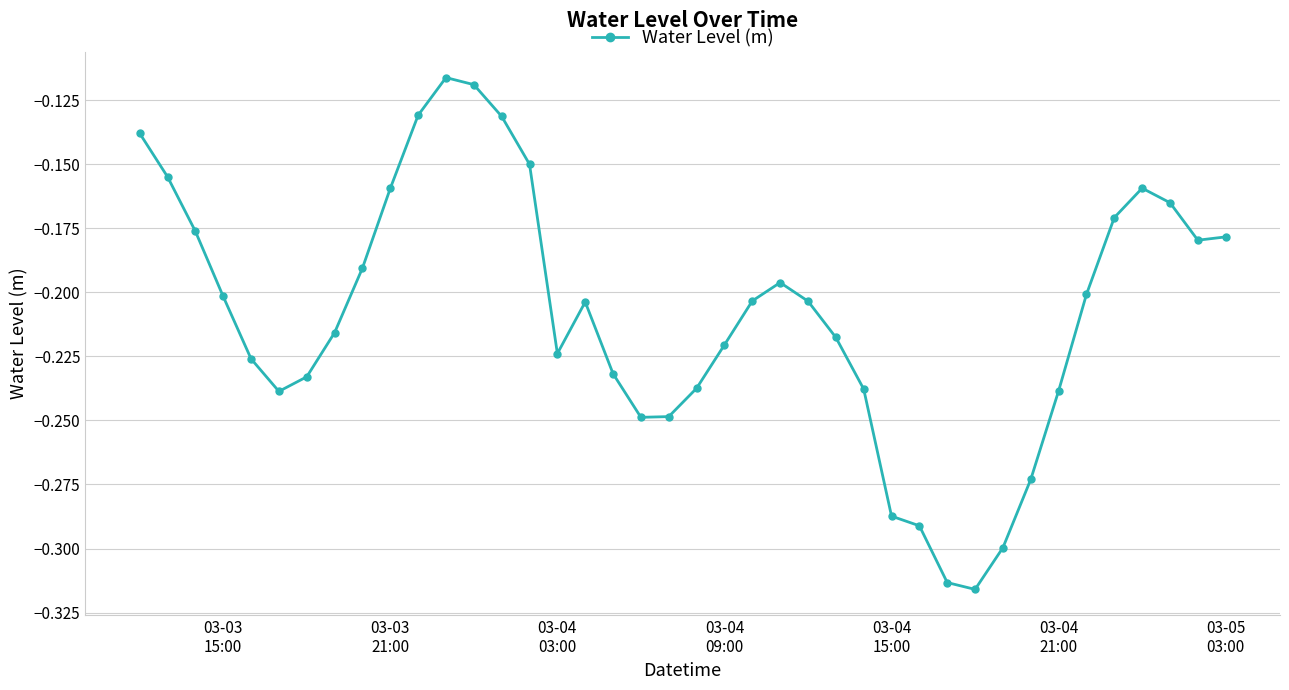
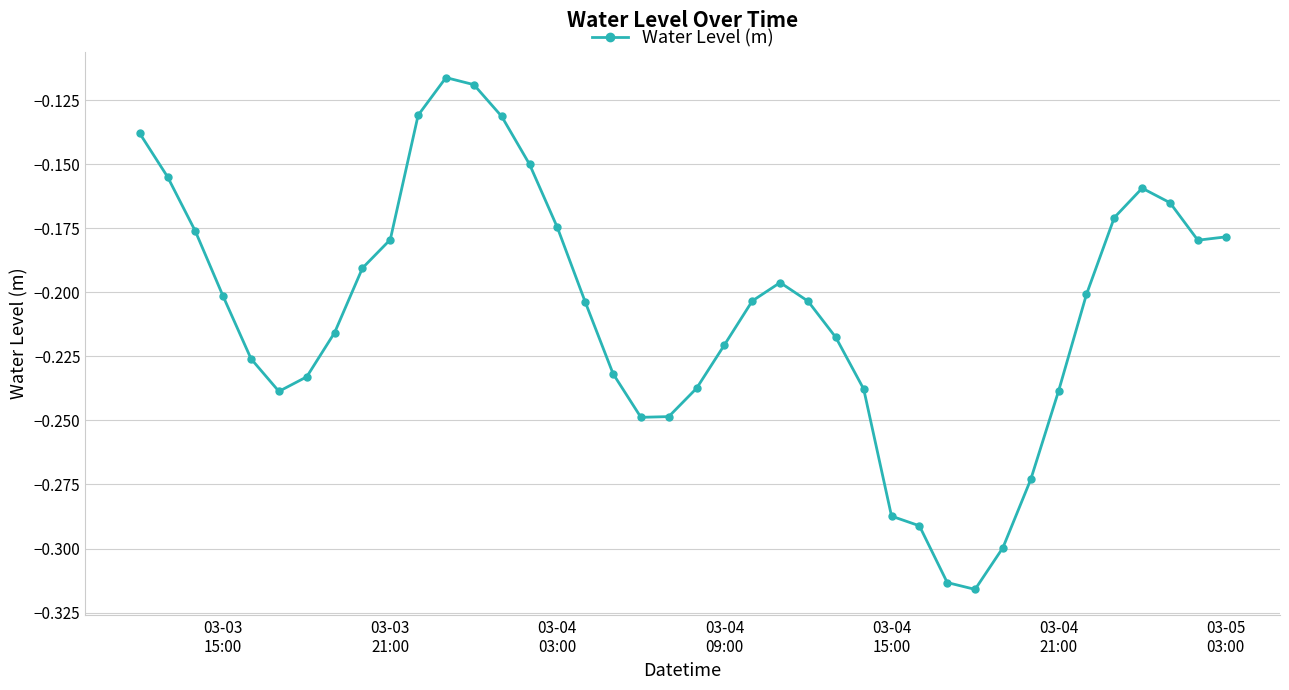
03-03 21:00: -0.159 -> -0.179
03-04 03:00: -0.224 -> -0.175
